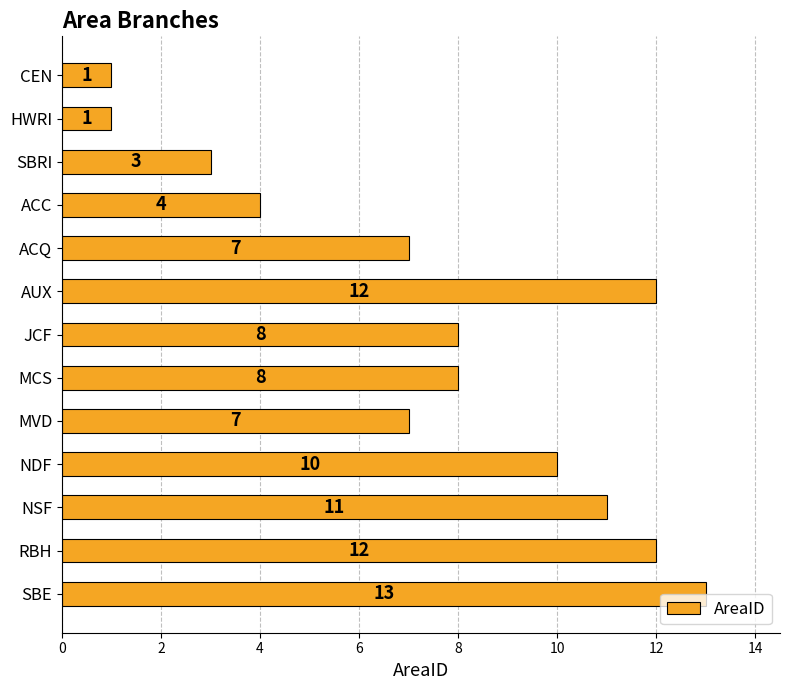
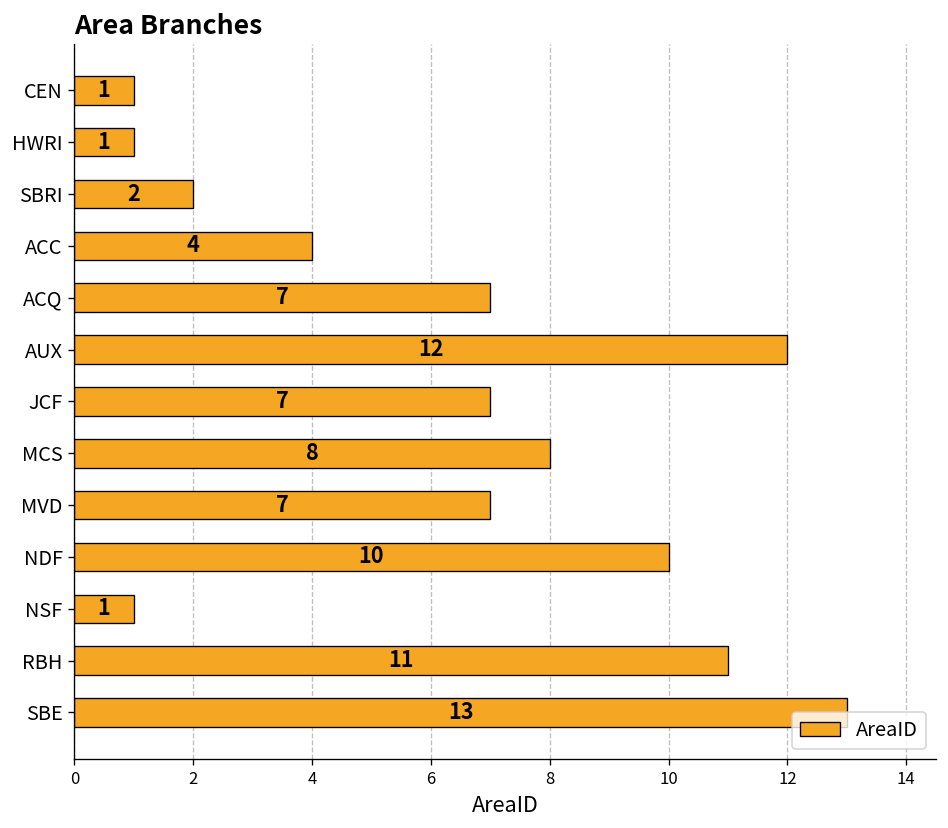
SBRI: 3 -> 2
JCF: 8 -> 7
NSF: 11 -> 1
RBH: 12 -> 11
